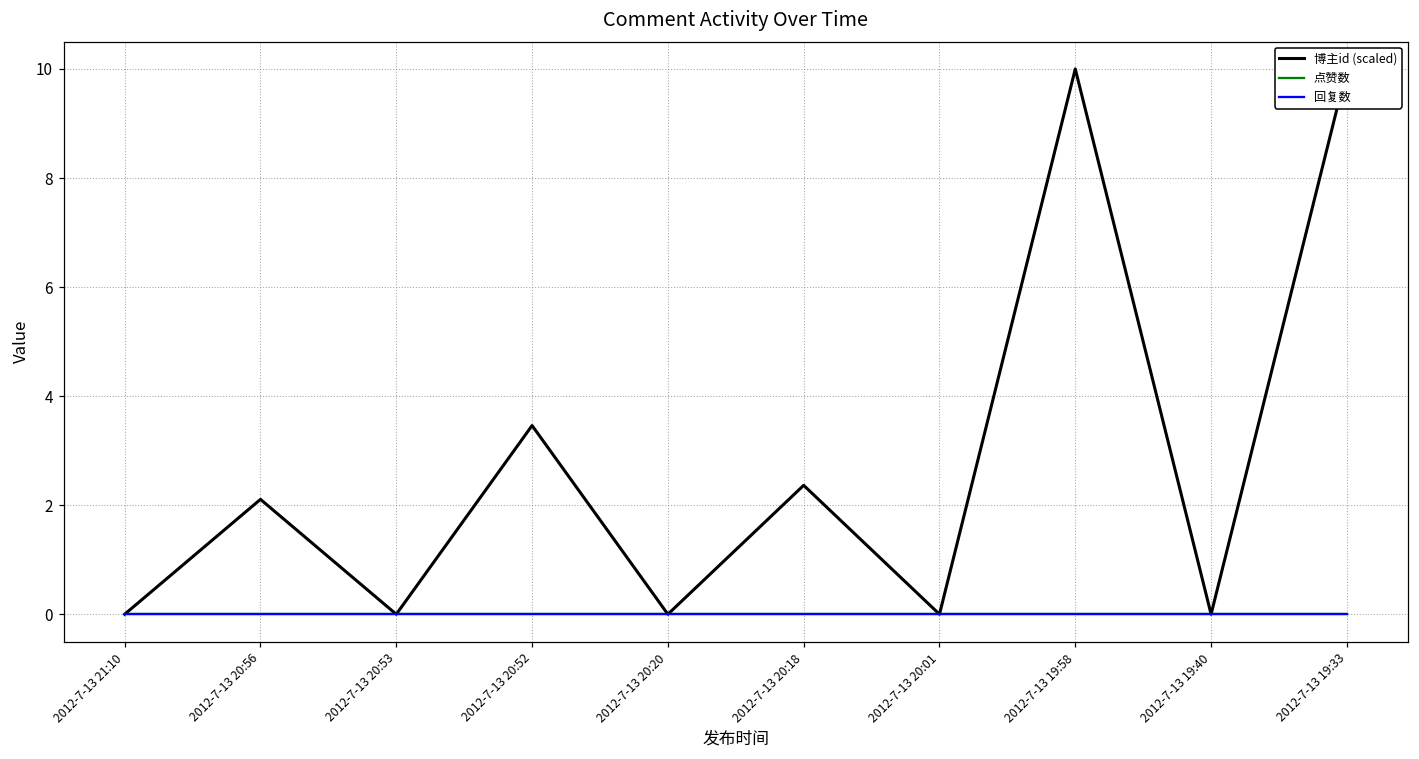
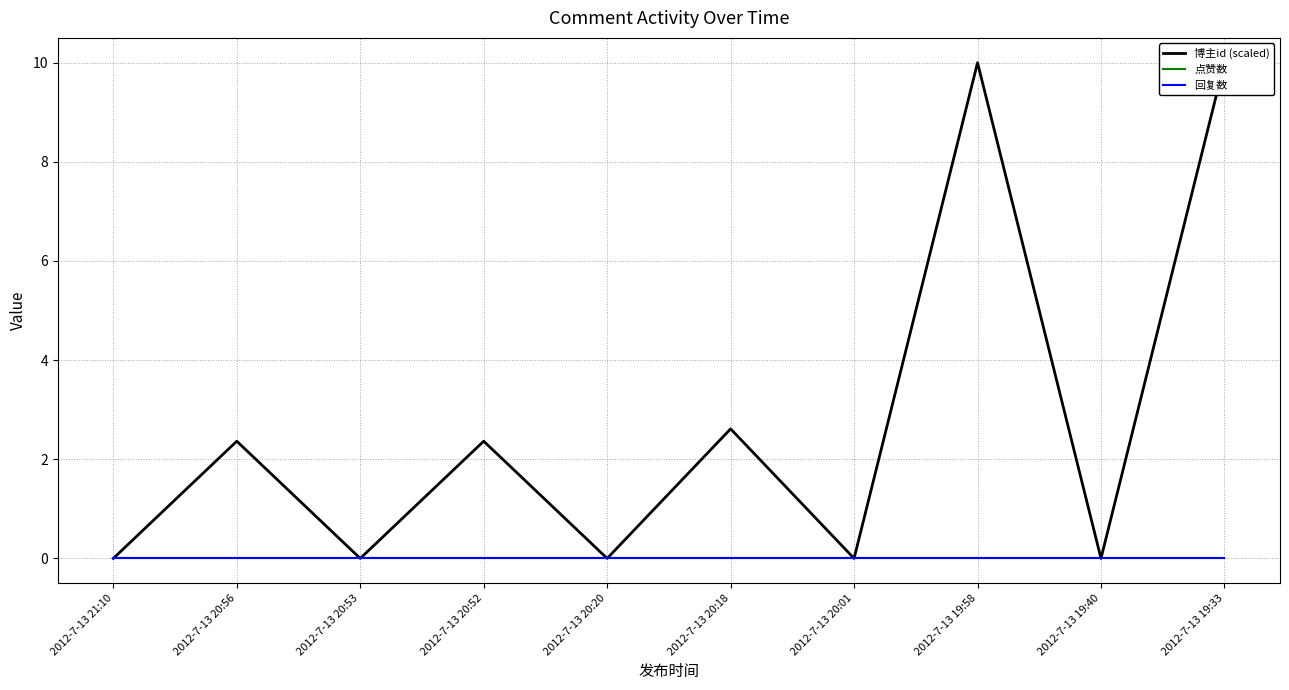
博主id (scaled), 2012-7-13 20:56: 2.1 -> 2.4
博主id (scaled), 2012-7-13 20:52: 3.5 -> 2.4
博主id (scaled), 2012-7-13 20:18: 2.4 -> 2.6
